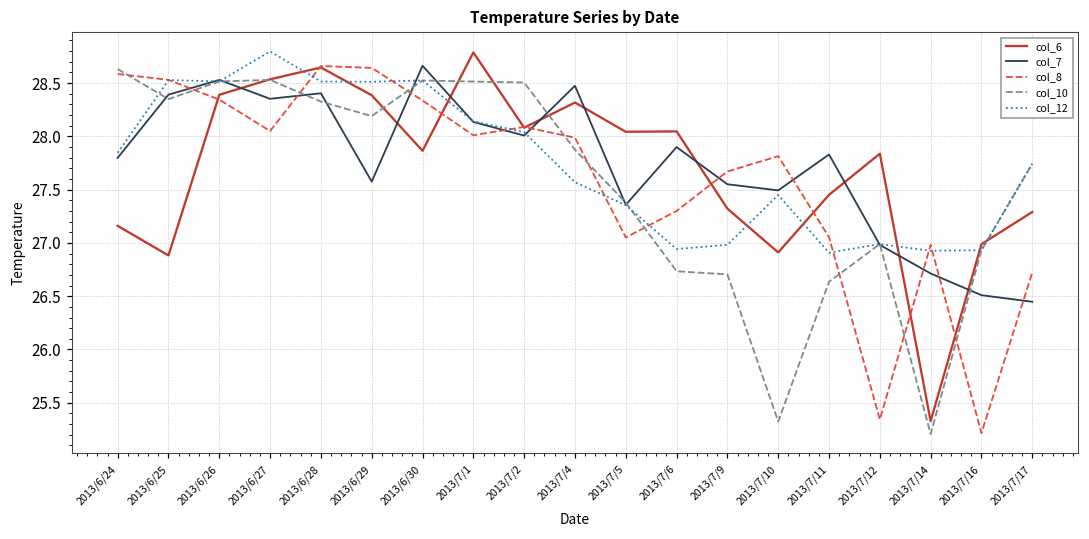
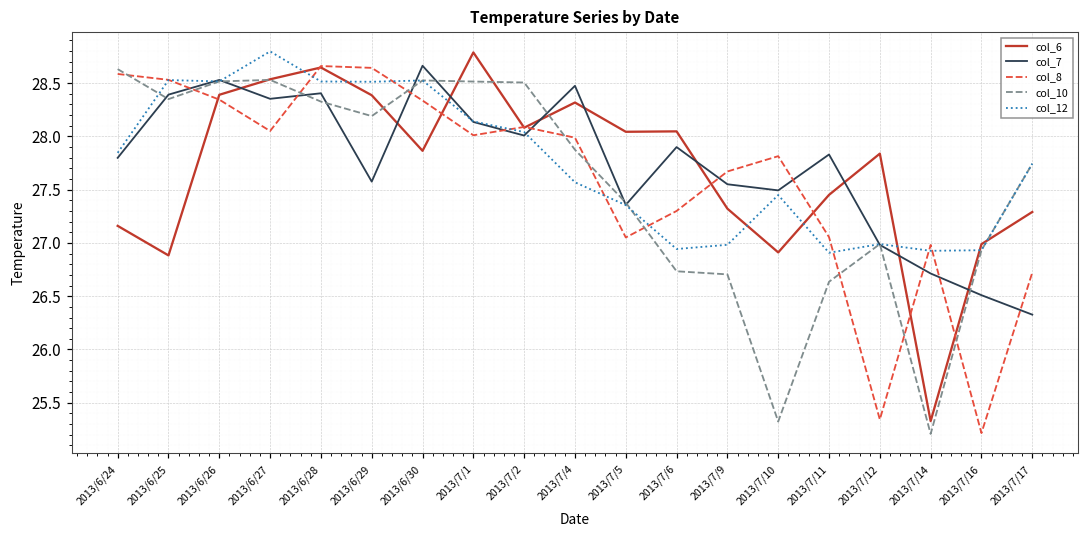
col_7, 2013/7/17: 26.4 -> 26.3
